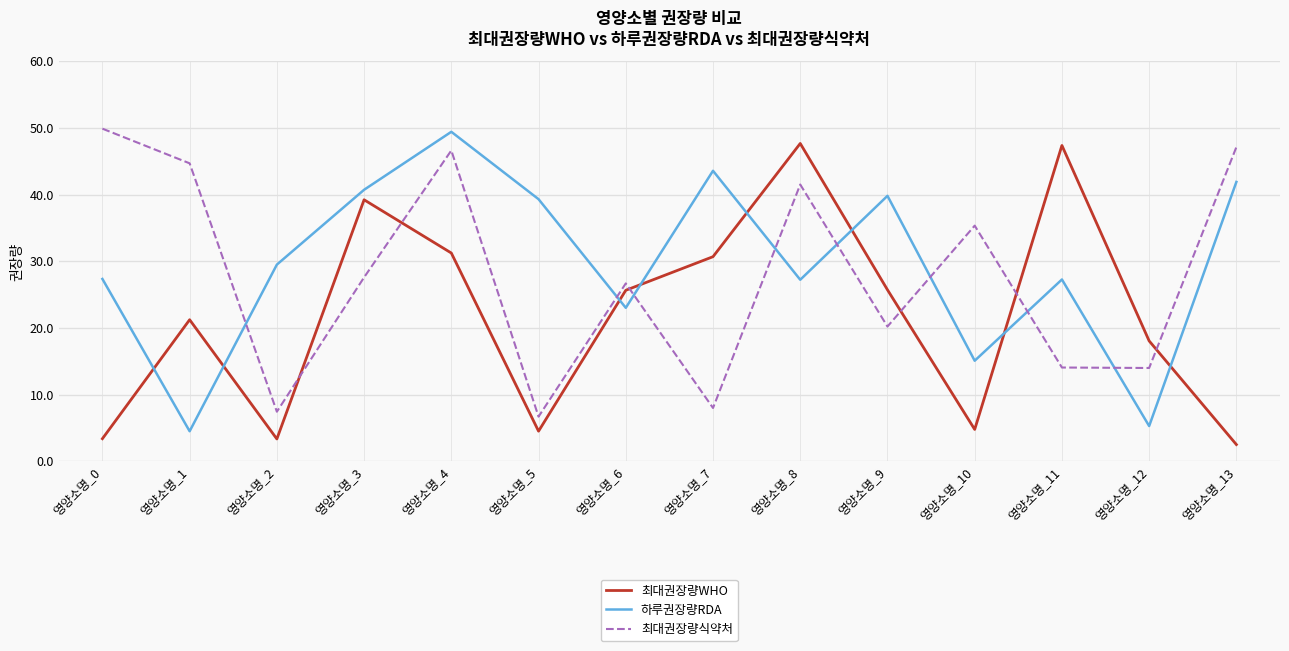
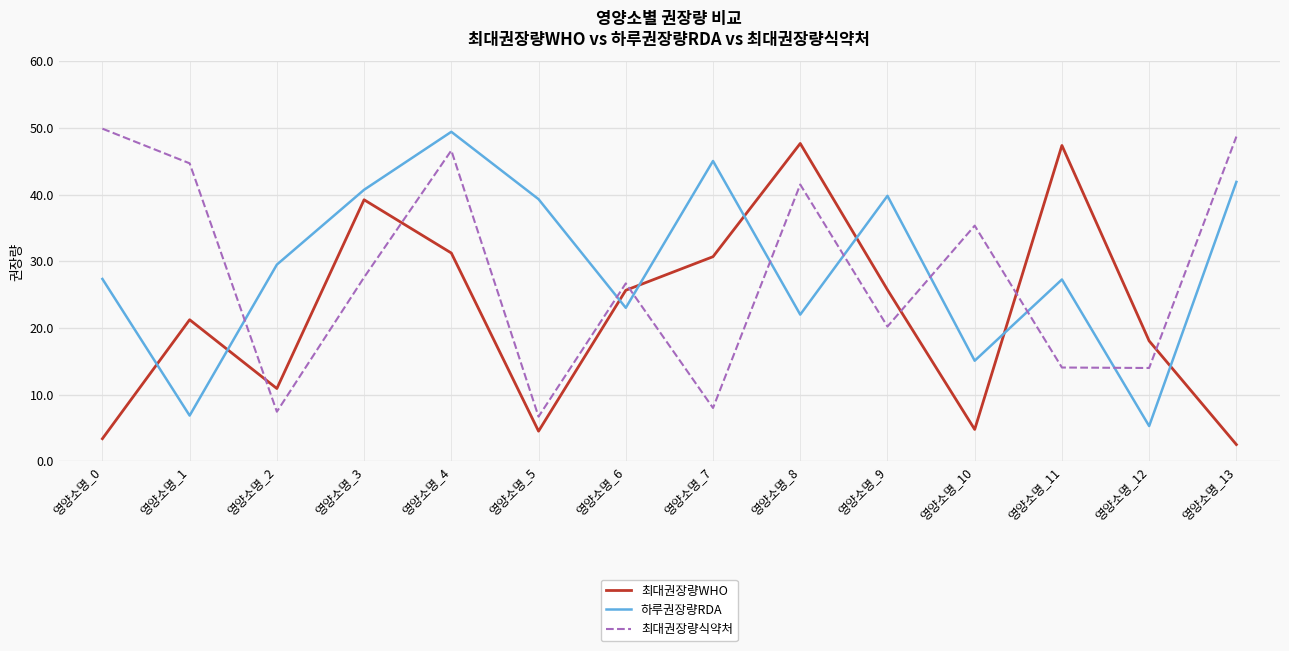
하루권장량RDA, 영양소명_1: 5 -> 7
최대권장량WHO, 영양소명_2: 3 -> 11
하루권장량RDA, 영양소명_7: 44 -> 45
하루권장량RDA, 영양소명_8: 27 -> 22
최대권장량식약처, 영양소명_13: 47 -> 49
